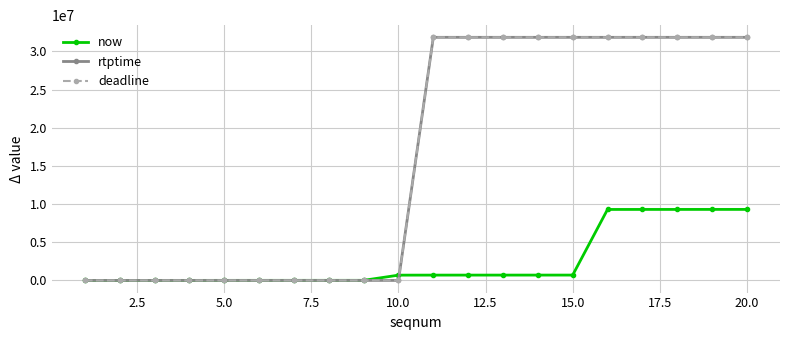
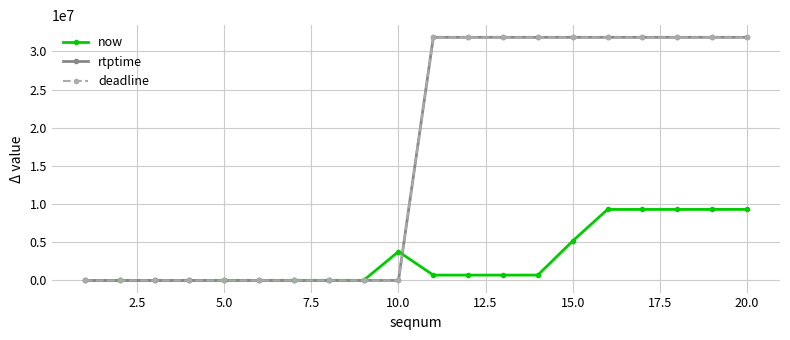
now, 10.0: 1000000 -> 4000000
now, 15.0: 1000000 -> 5000000
